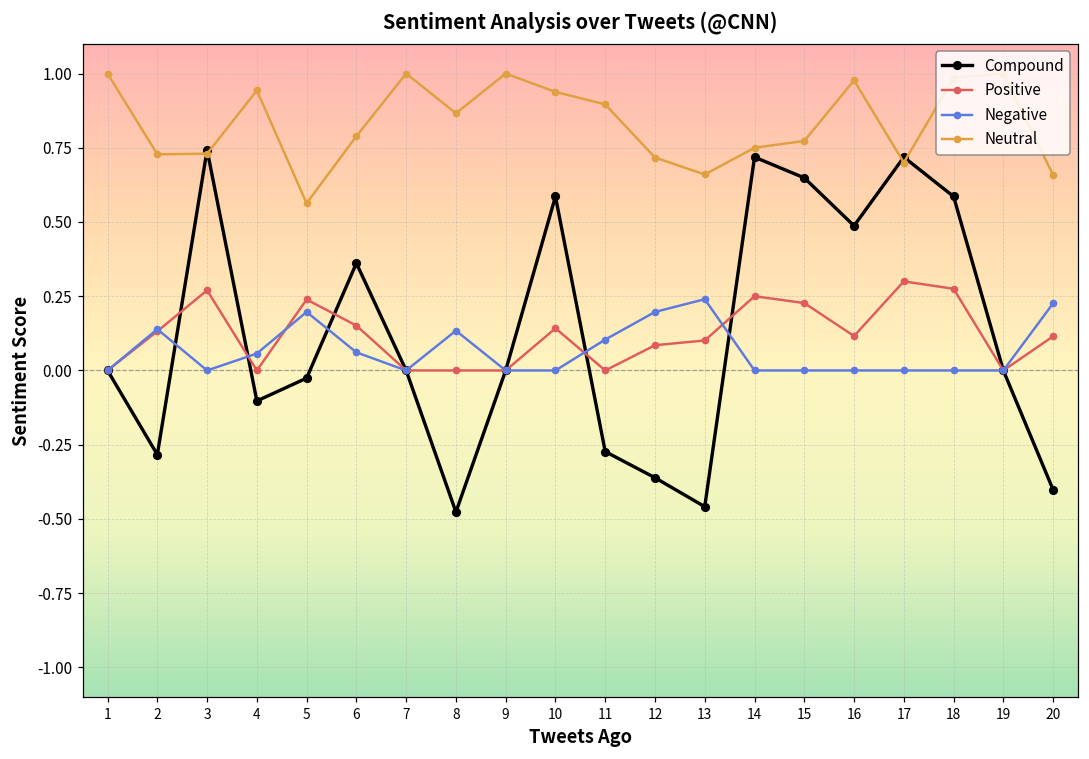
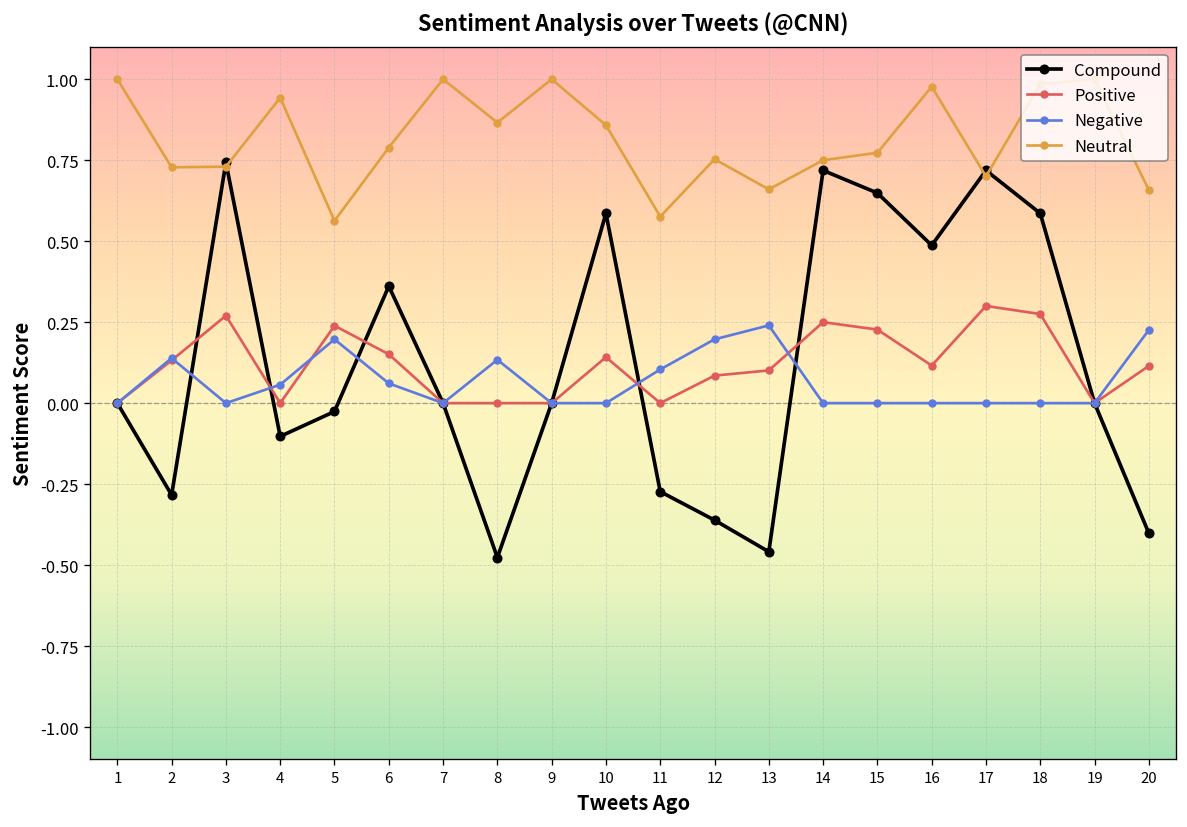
Neutral, 10: 0.94 -> 0.86
Neutral, 11: 0.90 -> 0.58
Neutral, 12: 0.72 -> 0.75
